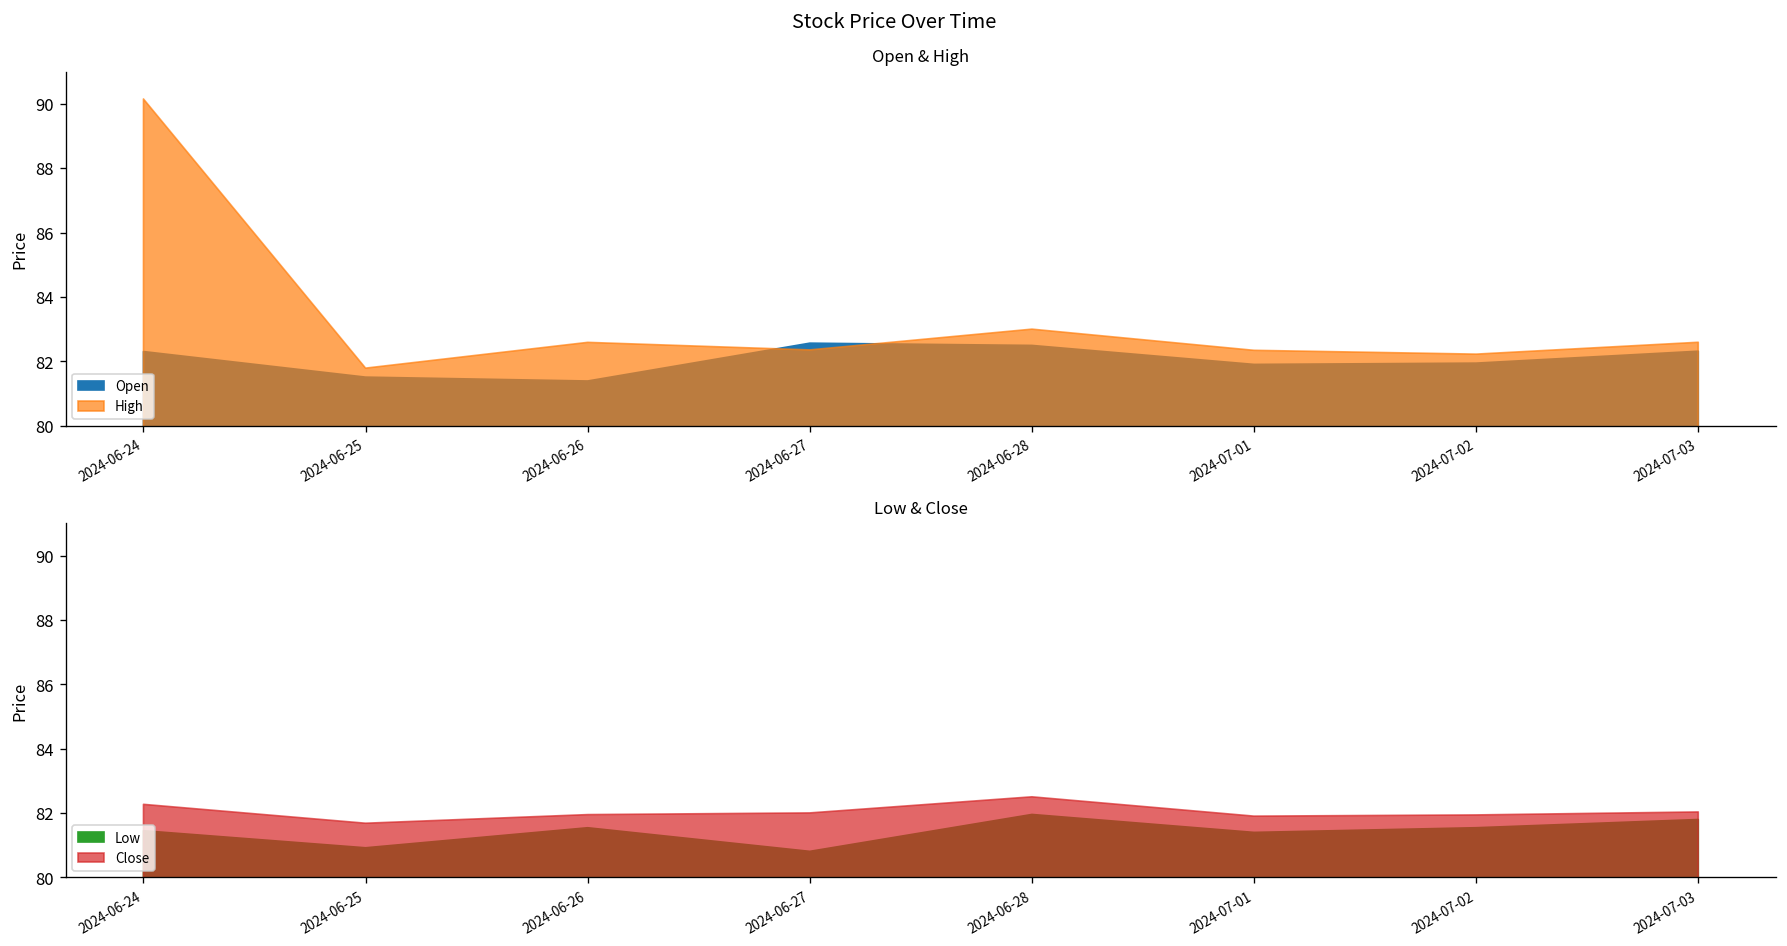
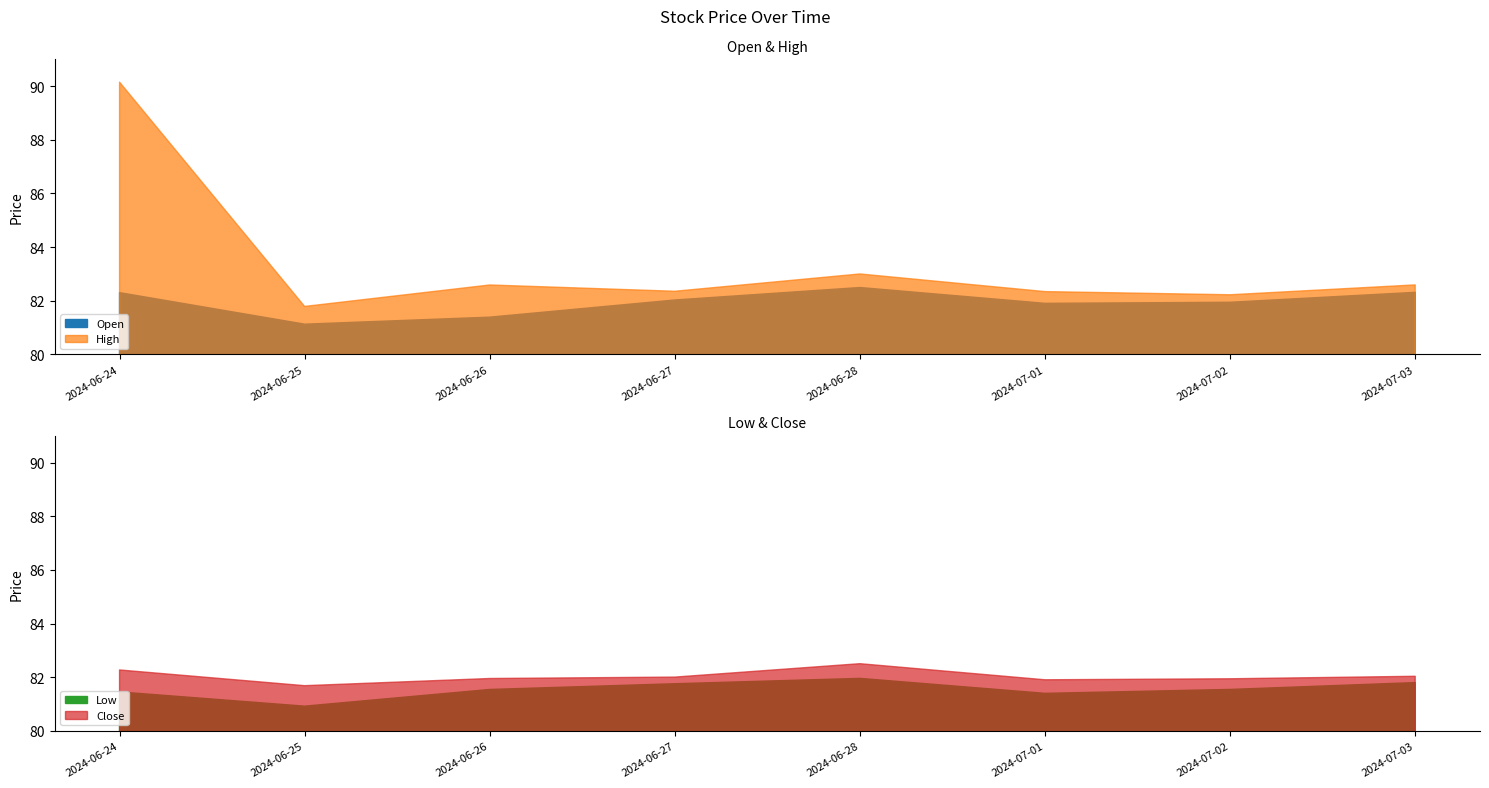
Open & High, Open, 2024-06-25: 81.5 -> 81.1
Open & High, Open, 2024-06-27: 82.6 -> 82.0
Low & Close, Low, 2024-06-27: 80.8 -> 81.8
